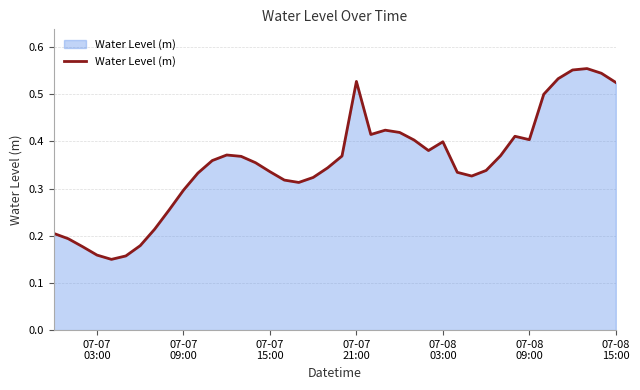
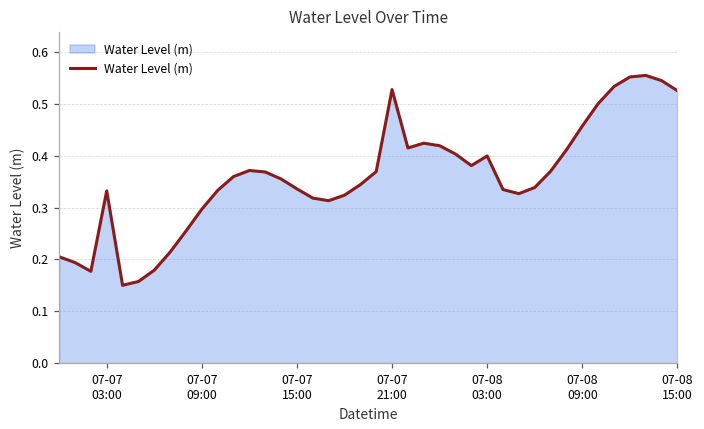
07-07 03:00: 0.16 -> 0.33
07-08 09:00: 0.40 -> 0.46
